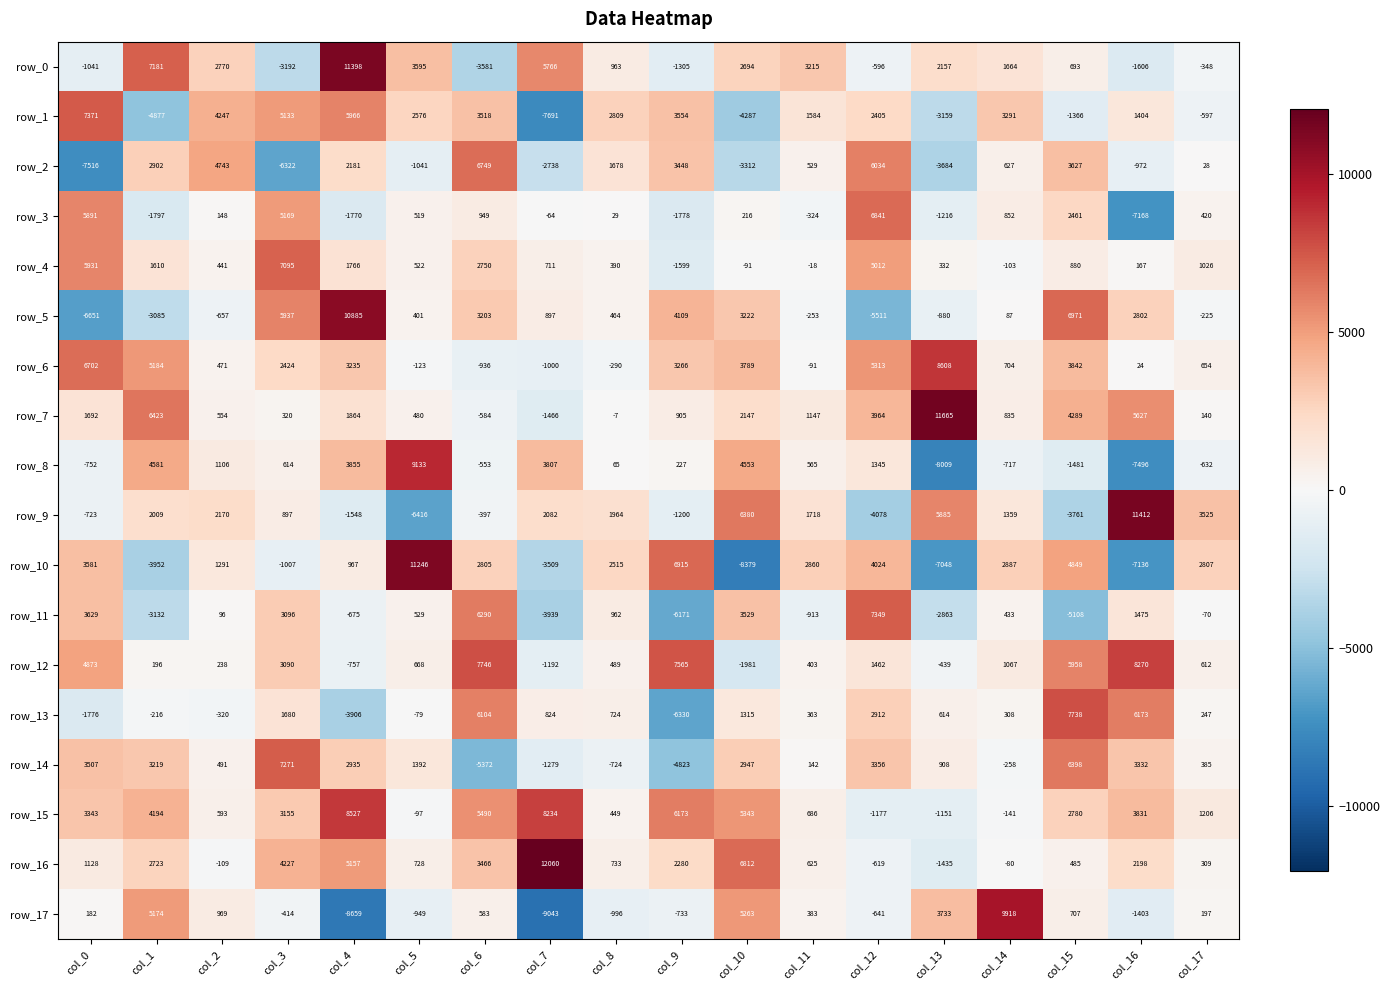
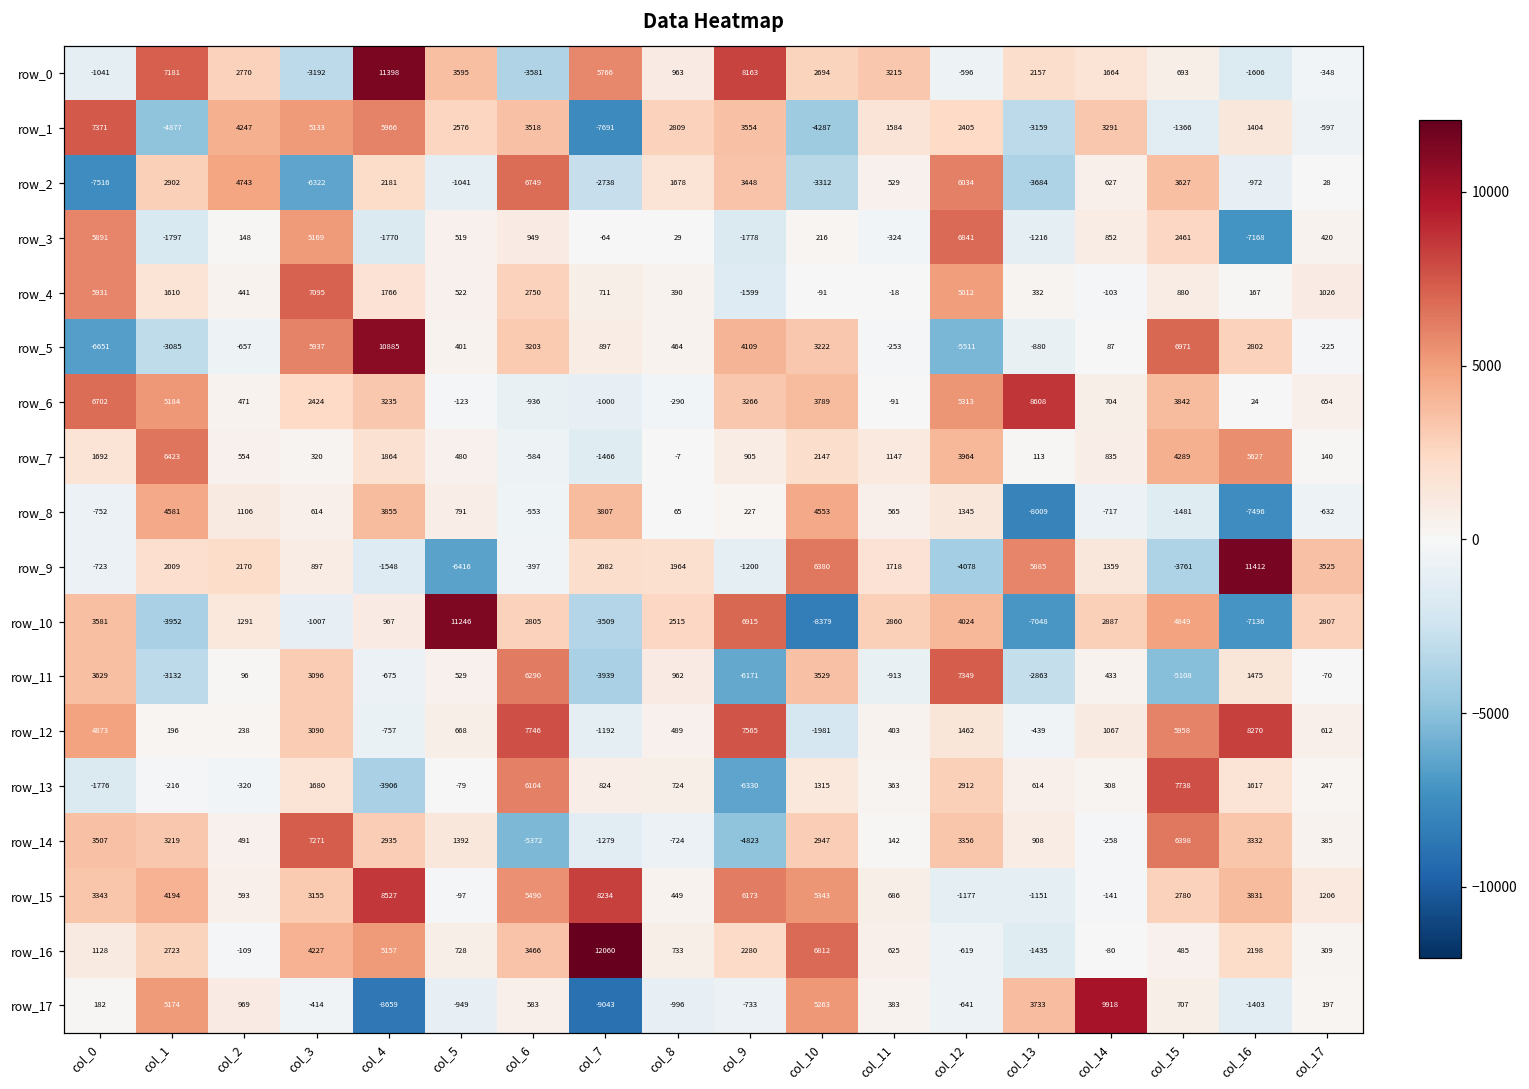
row_0, col_9: -1305 -> 8163
row_7, col_13: 11665 -> 113
row_8, col_5: 9133 -> 791
row_13, col_16: 6173 -> 1617
